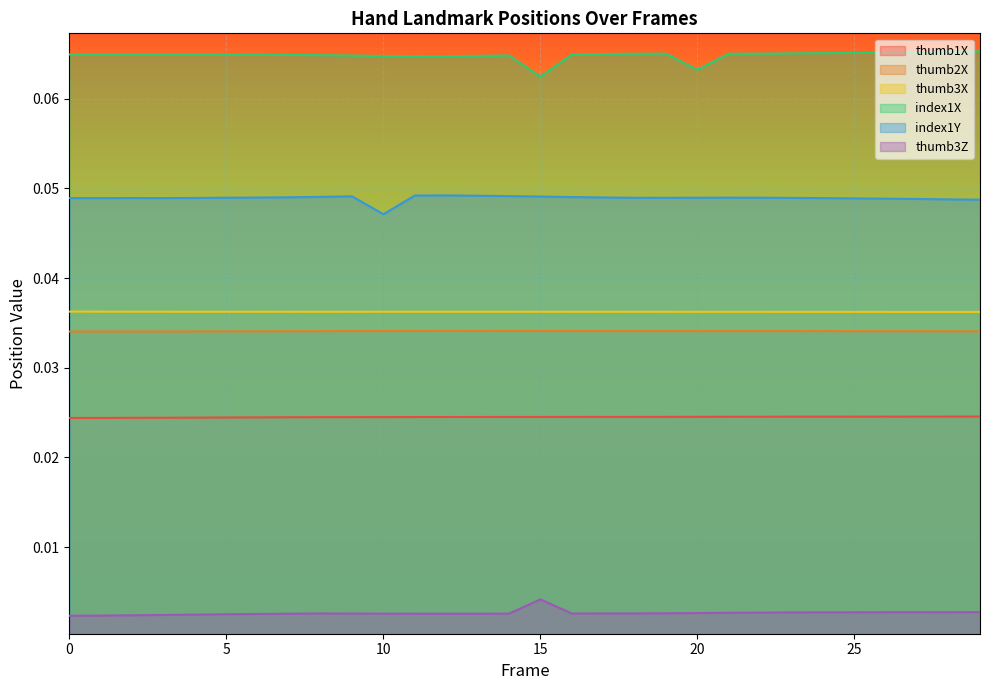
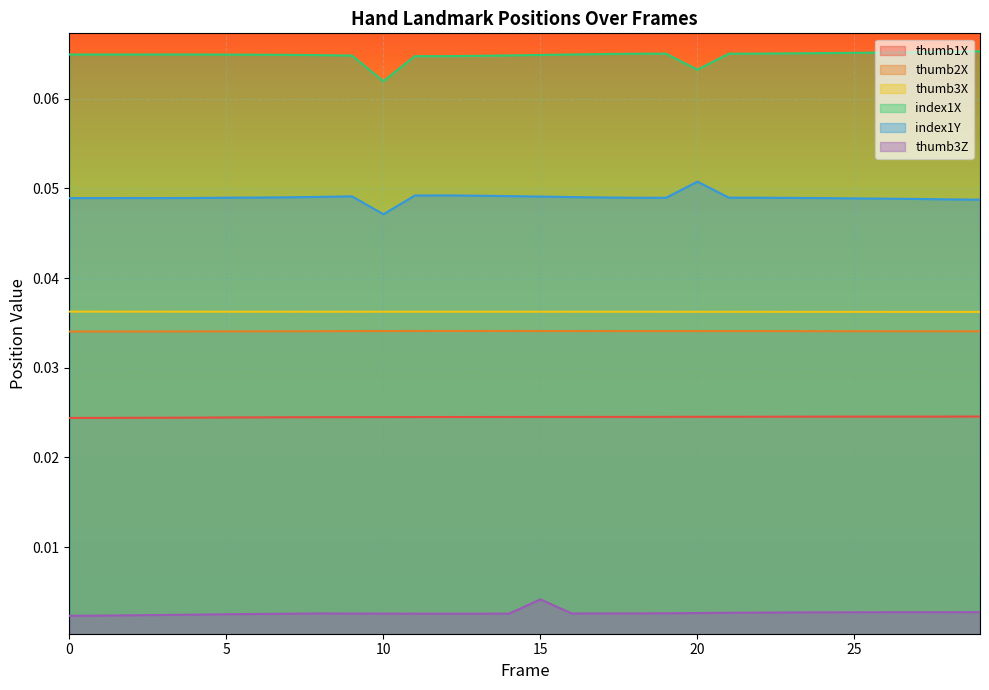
index1X, 10: 0.065 -> 0.062
index1X, 15: 0.062 -> 0.065
index1Y, 20: 0.049 -> 0.051
